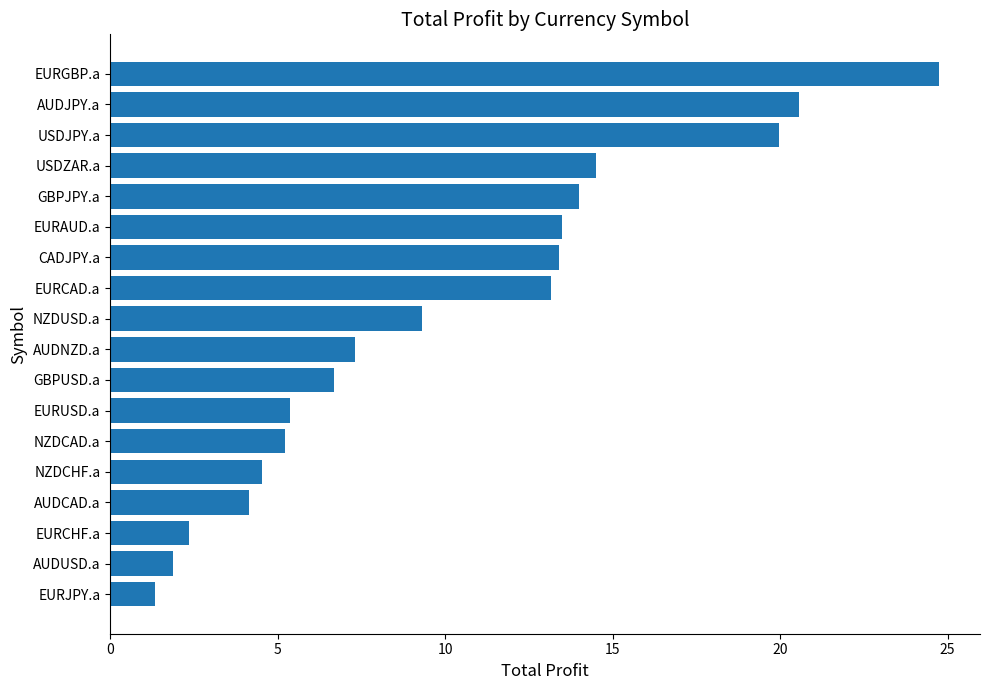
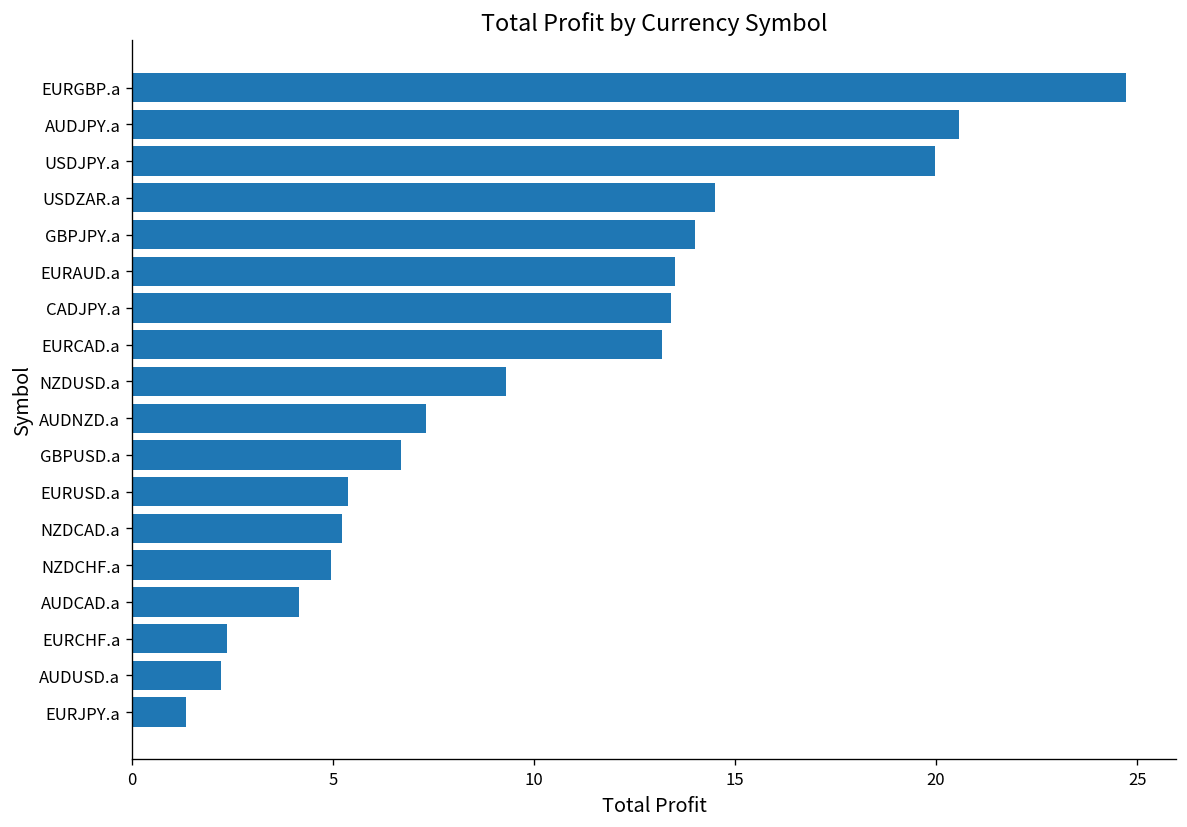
NZDCHF.a: 4.5 -> 4.9
AUDUSD.a: 1.9 -> 2.2
